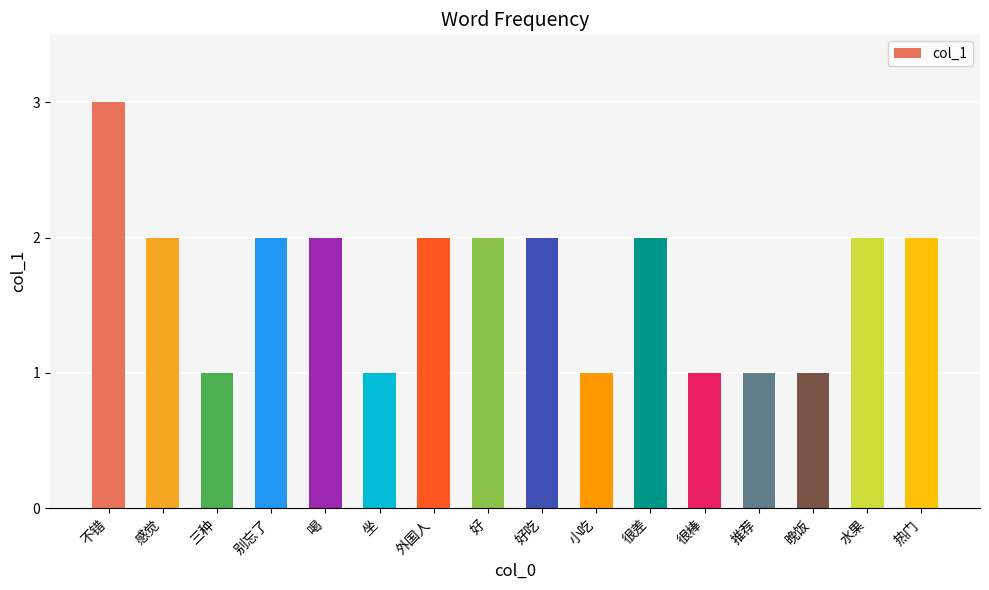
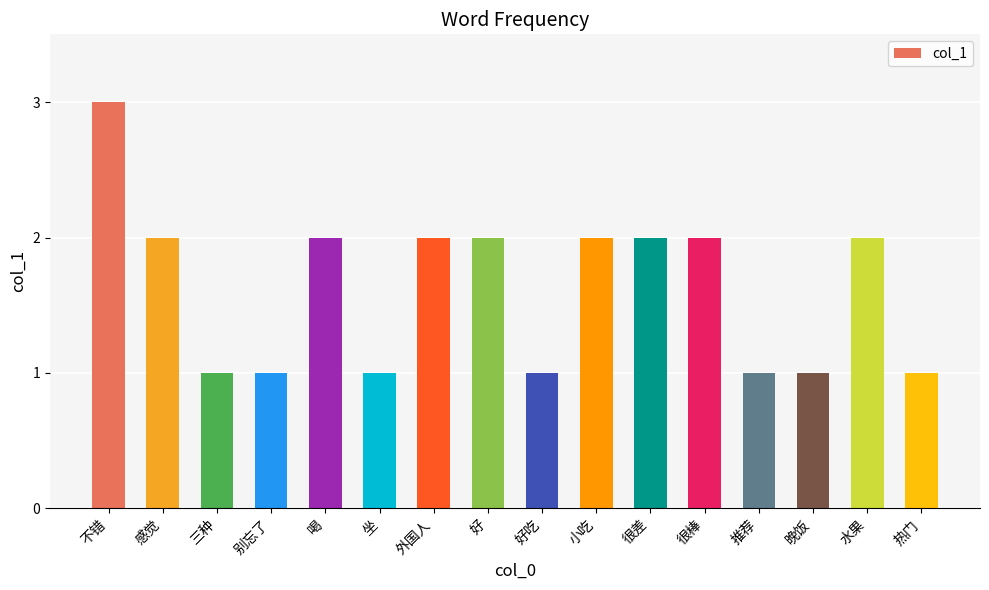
别忘了: 2 -> 1
好吃: 2 -> 1
小吃: 1 -> 2
很棒: 1 -> 2
热门: 2 -> 1
